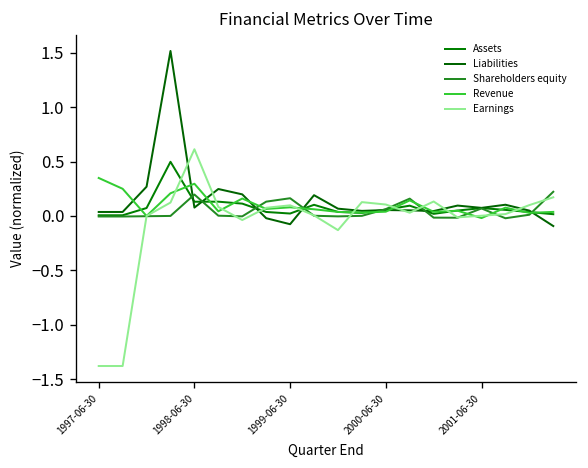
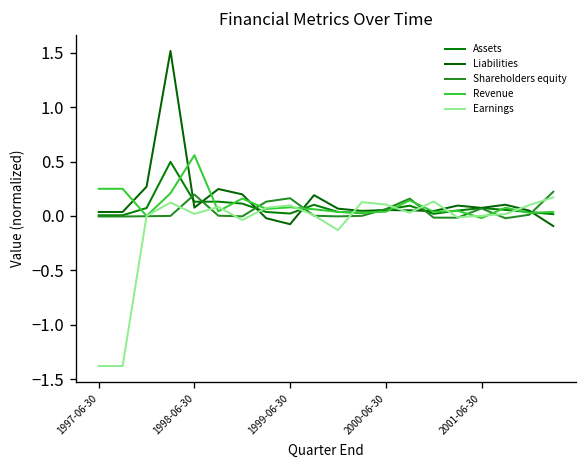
Revenue, 1997-06-30: 0.3 -> 0.2
Revenue, 1998-06-30: 0.3 -> 0.6
Earnings, 1998-06-30: 0.6 -> 0.0
